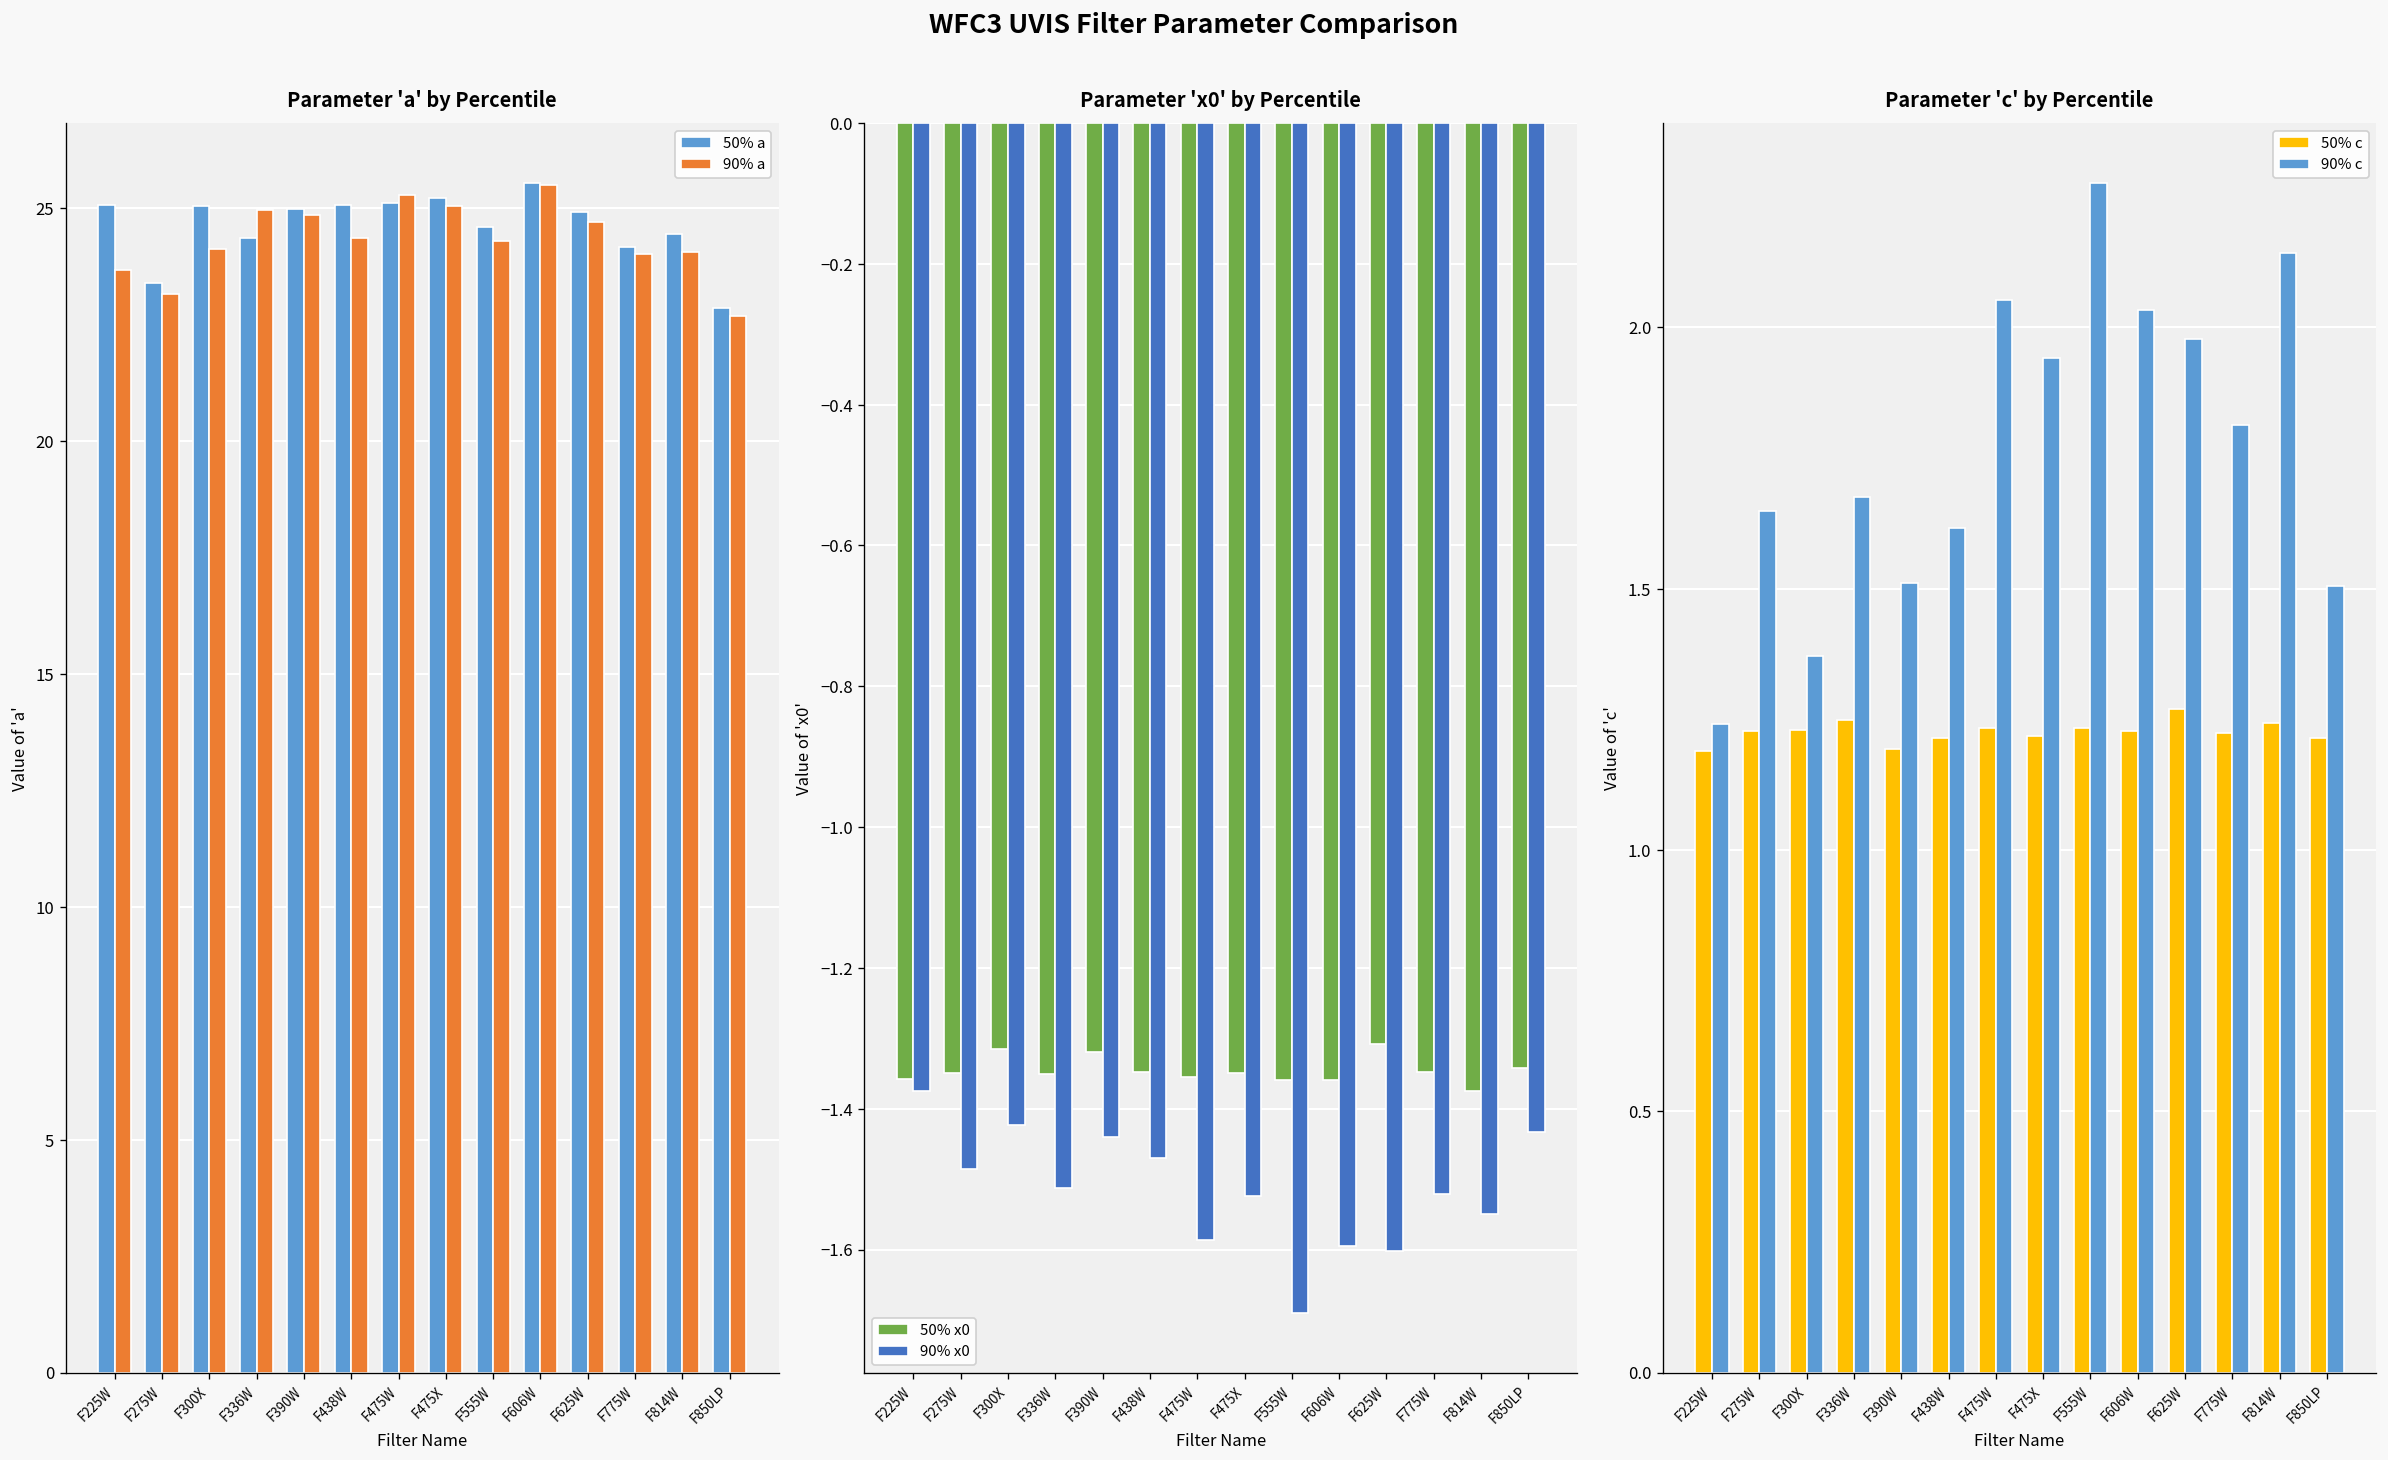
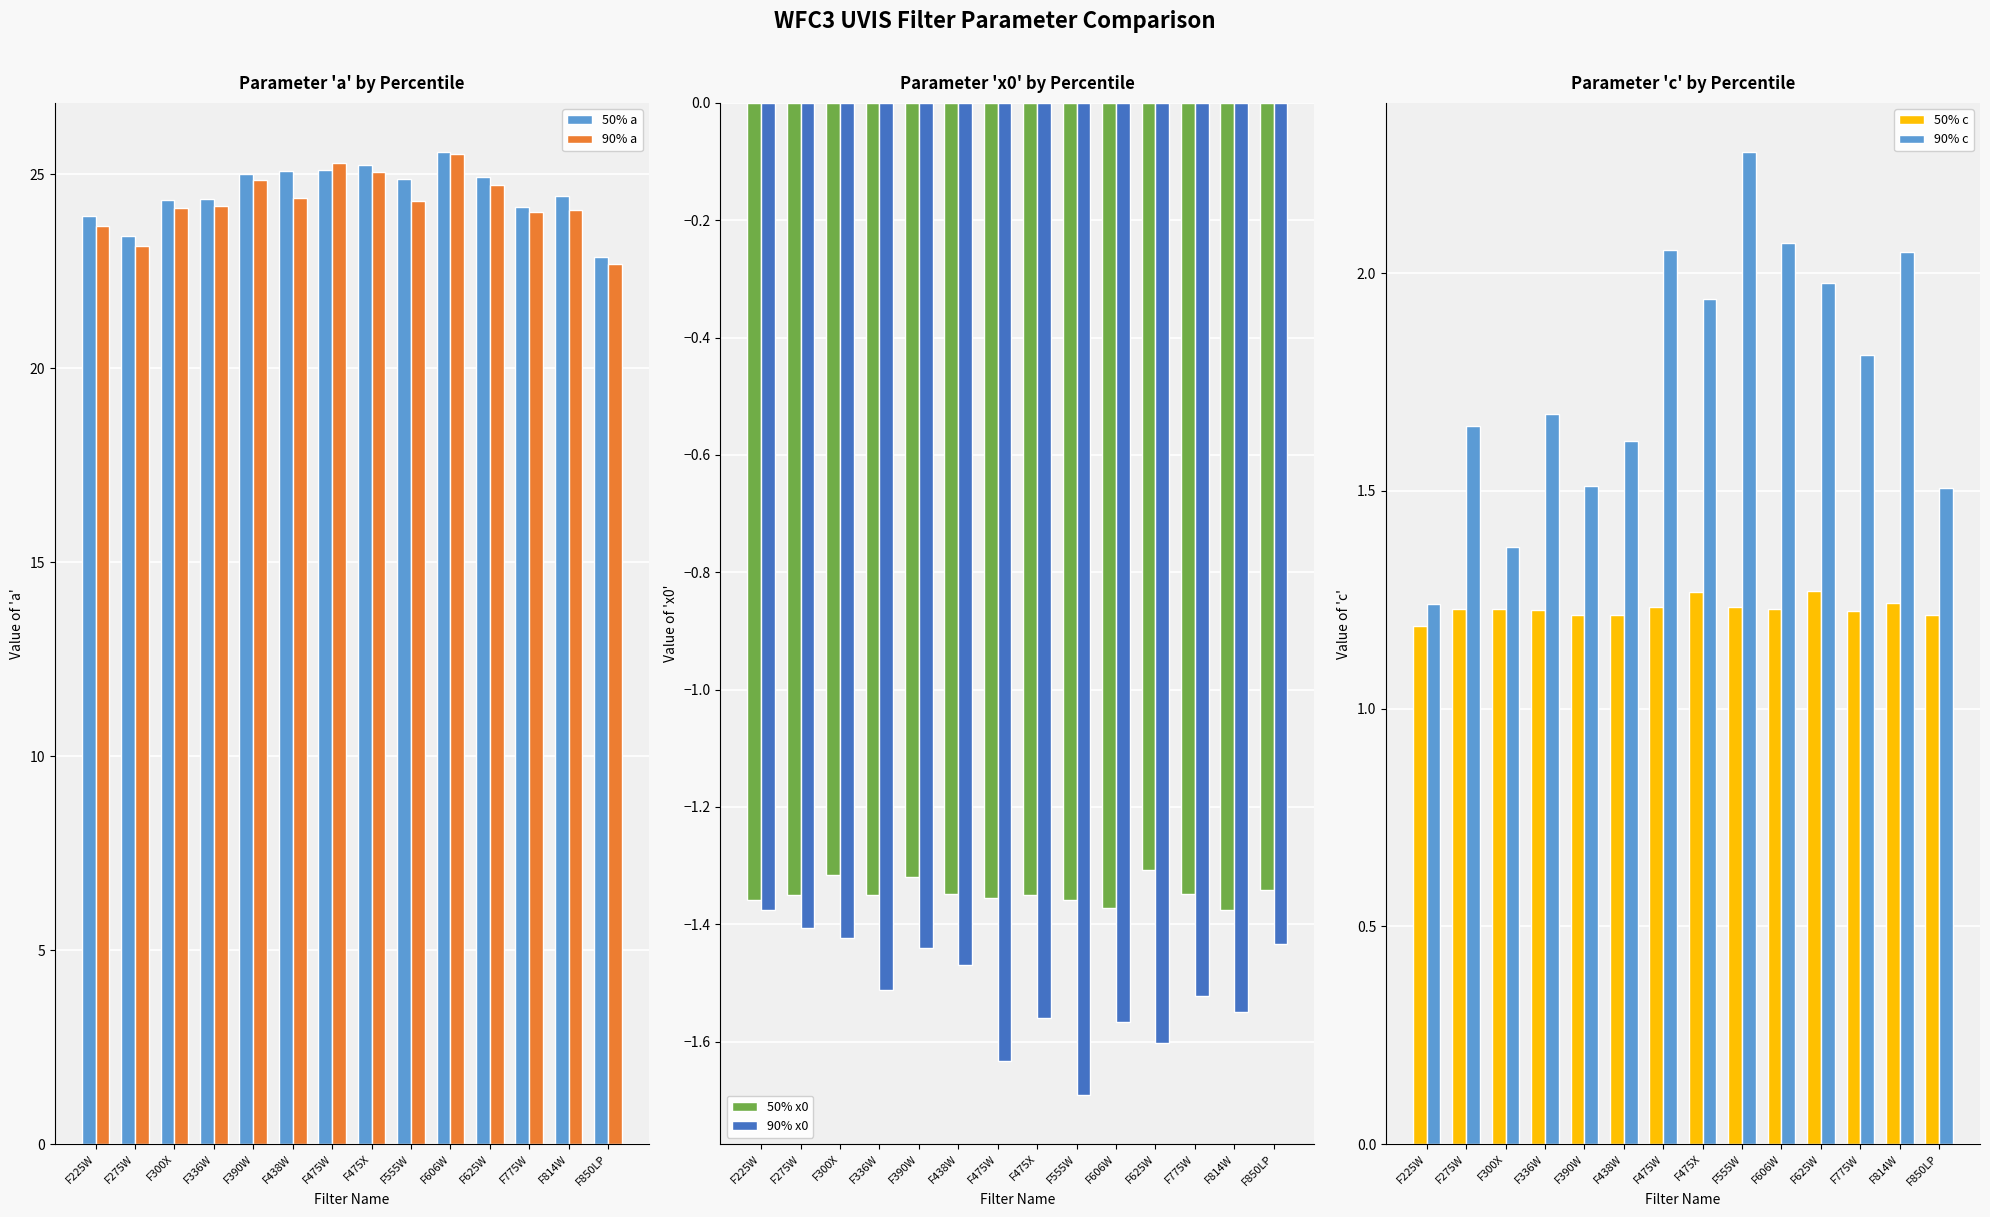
Parameter 'a' by Percentile, 50% a, F225W: 25.1 -> 23.9
Parameter 'a' by Percentile, 50% a, F300X: 25.0 -> 24.3
Parameter 'a' by Percentile, 90% a, F336W: 25.0 -> 24.2
Parameter 'a' by Percentile, 50% a, F555W: 24.6 -> 24.9
Parameter 'x0' by Percentile, 90% x0, F275W: -1.49 -> -1.41
Parameter 'x0' by Percentile, 90% x0, F475W: -1.59 -> -1.63
Parameter 'x0' by Percentile, 90% x0, F475X: -1.52 -> -1.56
Parameter 'x0' by Percentile, 50% x0, F606W: -1.36 -> -1.37
Parameter 'x0' by Percentile, 90% x0, F606W: -1.60 -> -1.57
Parameter 'c' by Percentile, 50% c, F336W: 1.25 -> 1.23
Parameter 'c' by Percentile, 50% c, F390W: 1.19 -> 1.21
Parameter 'c' by Percentile, 50% c, F475X: 1.22 -> 1.27
Parameter 'c' by Percentile, 90% c, F606W: 2.03 -> 2.07
Parameter 'c' by Percentile, 90% c, F814W: 2.14 -> 2.05
